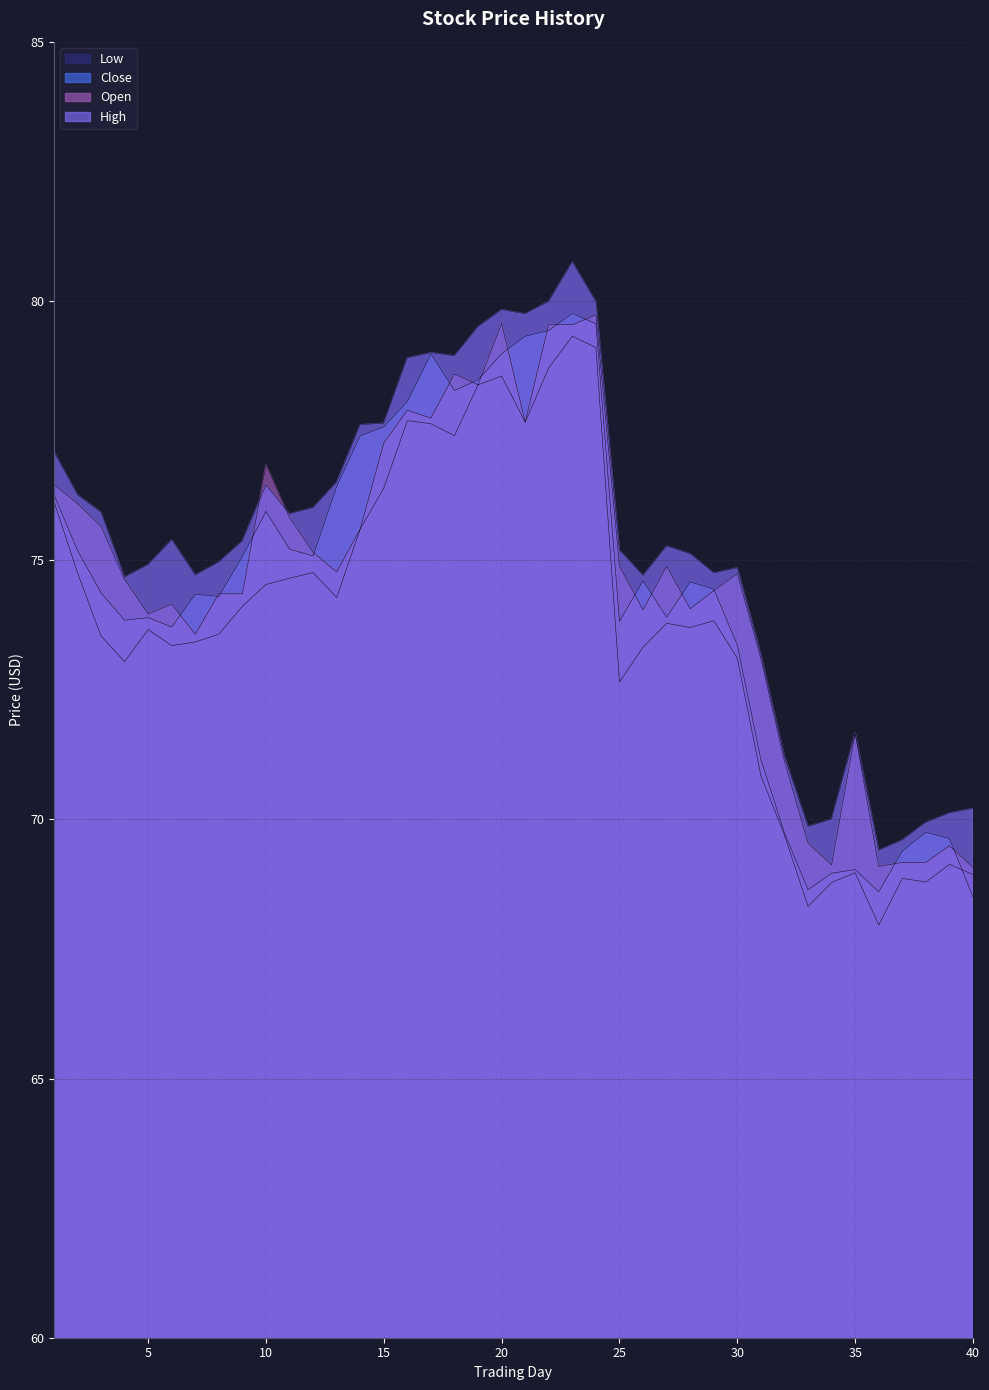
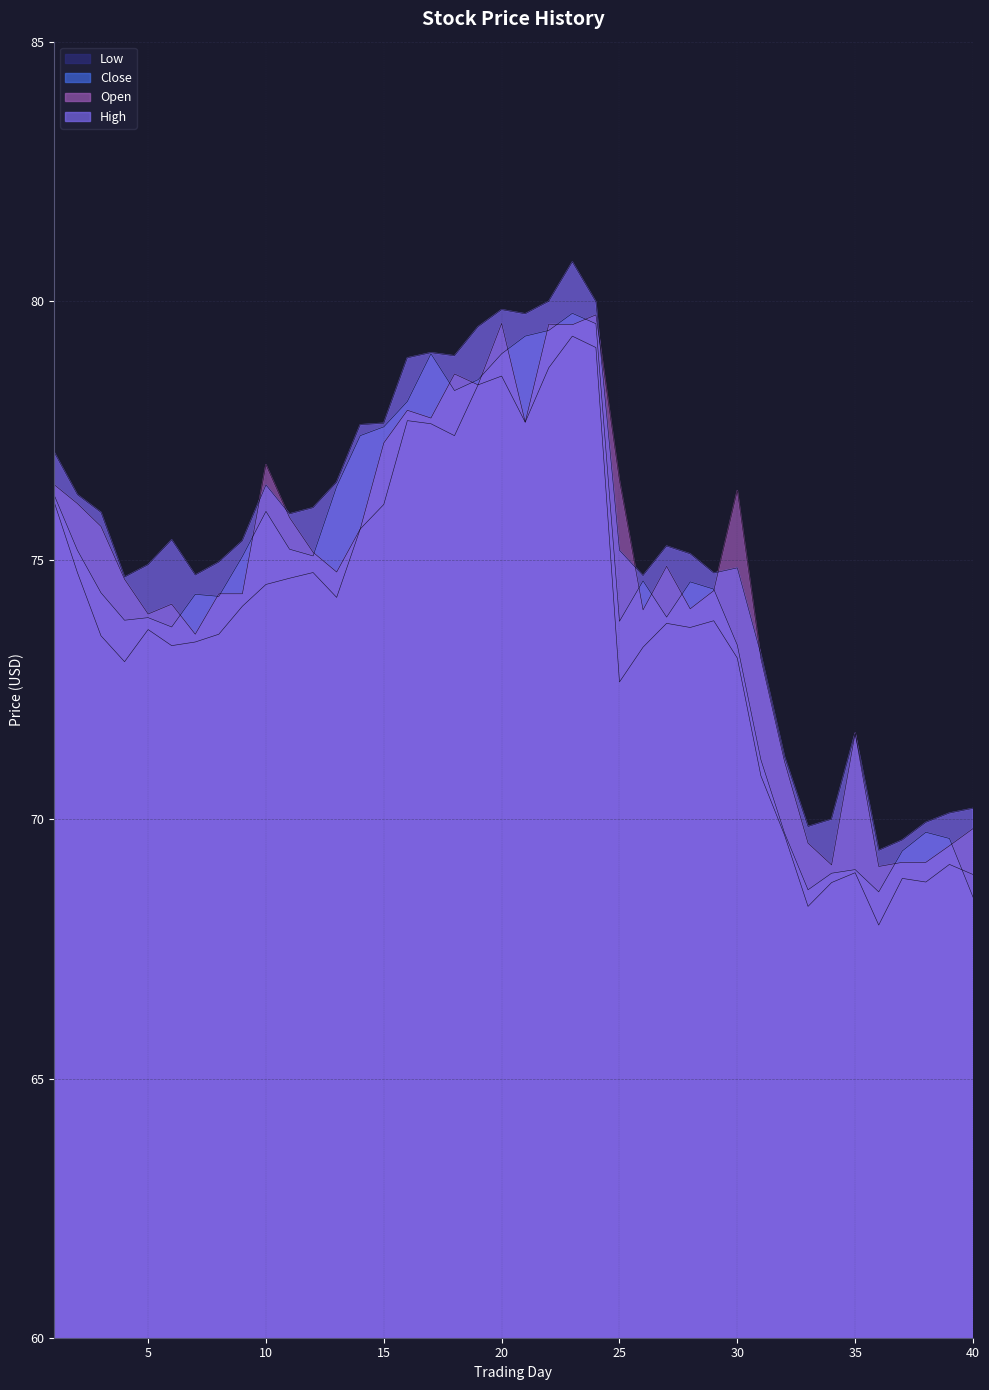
Low, 15: 76.4 -> 76.1
Open, 25: 74.9 -> 76.5
Open, 30: 74.7 -> 76.3
Open, 40: 69.1 -> 69.8
